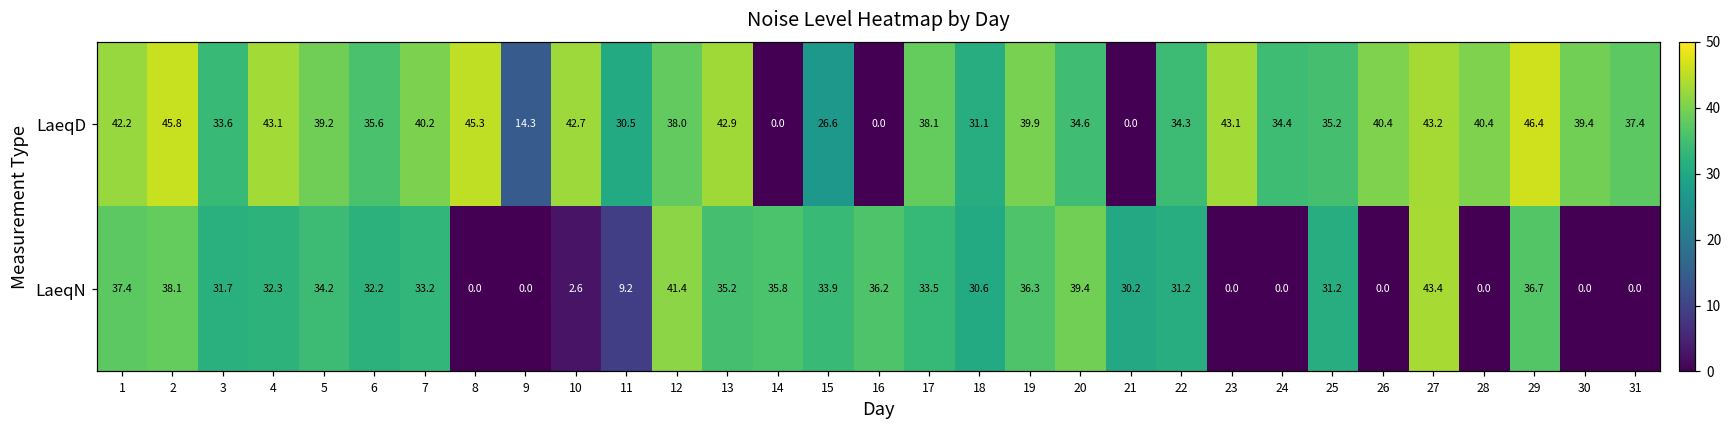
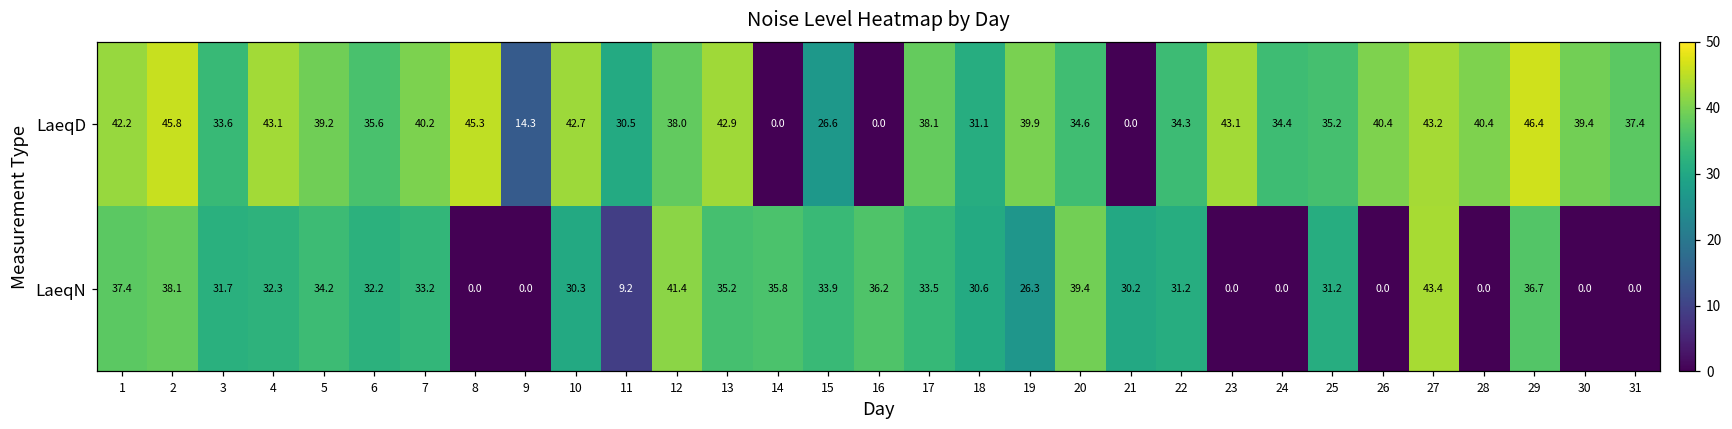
LaeqN, 10: 2.6 -> 30.3
LaeqN, 19: 36.3 -> 26.3
